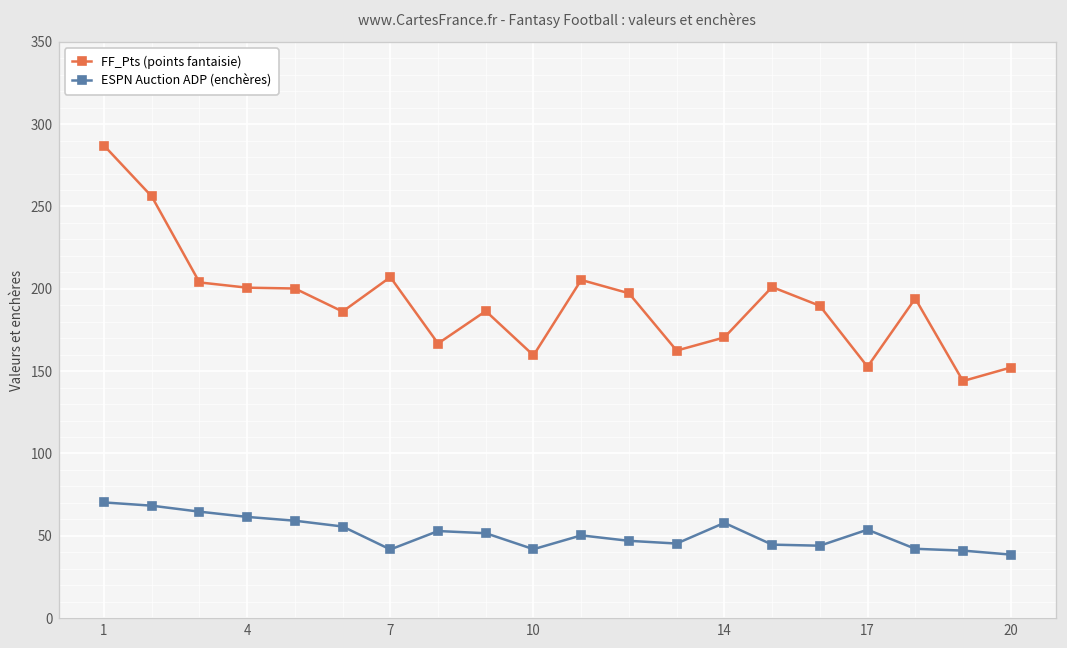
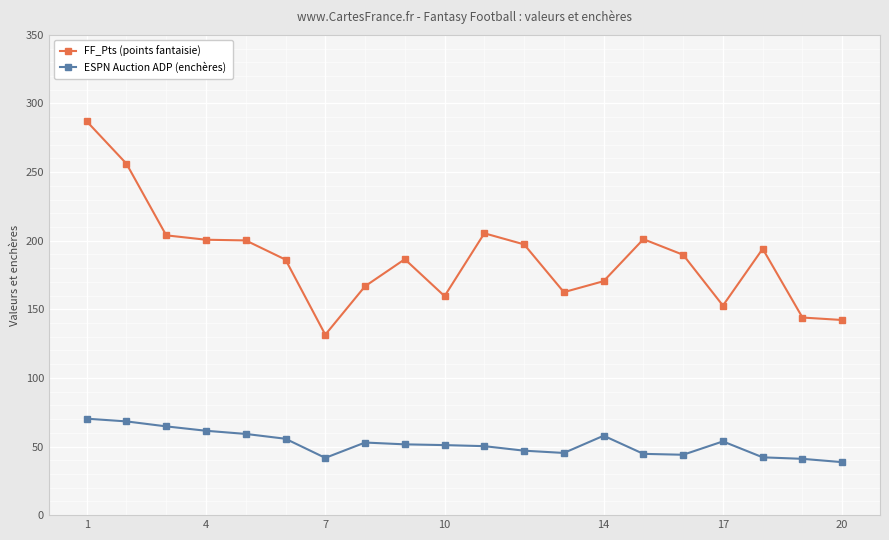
FF_Pts (points fantaisie), 7: 207 -> 132
ESPN Auction ADP (enchères), 10: 42 -> 51
FF_Pts (points fantaisie), 20: 152 -> 142
